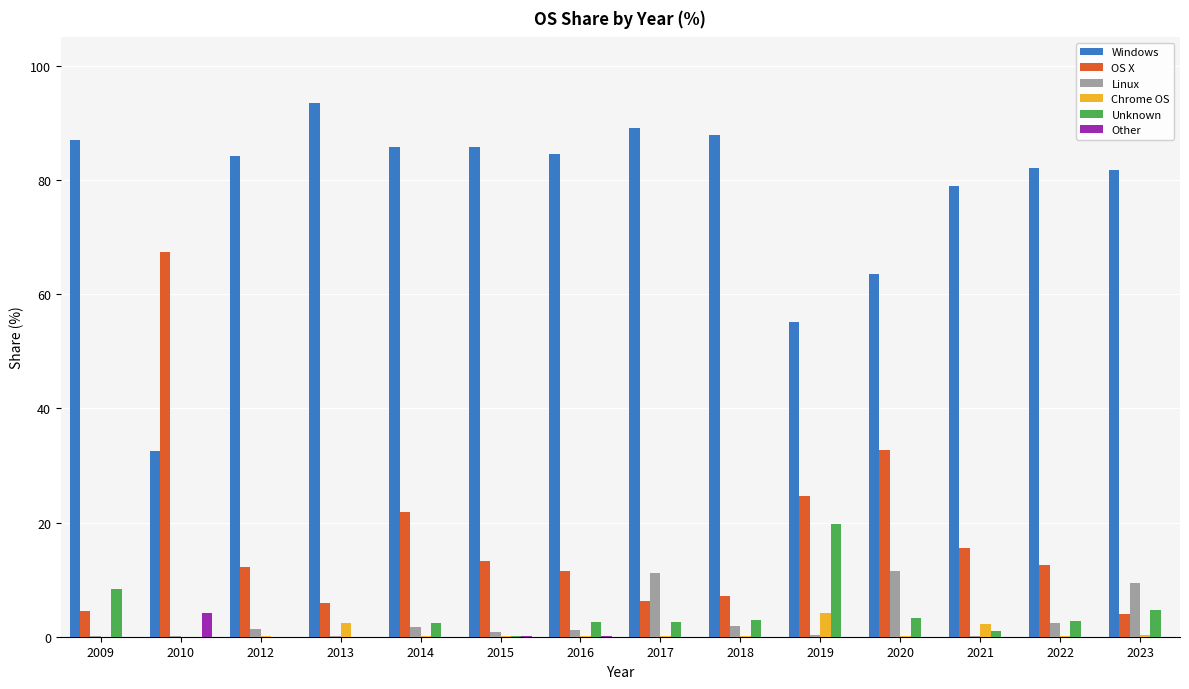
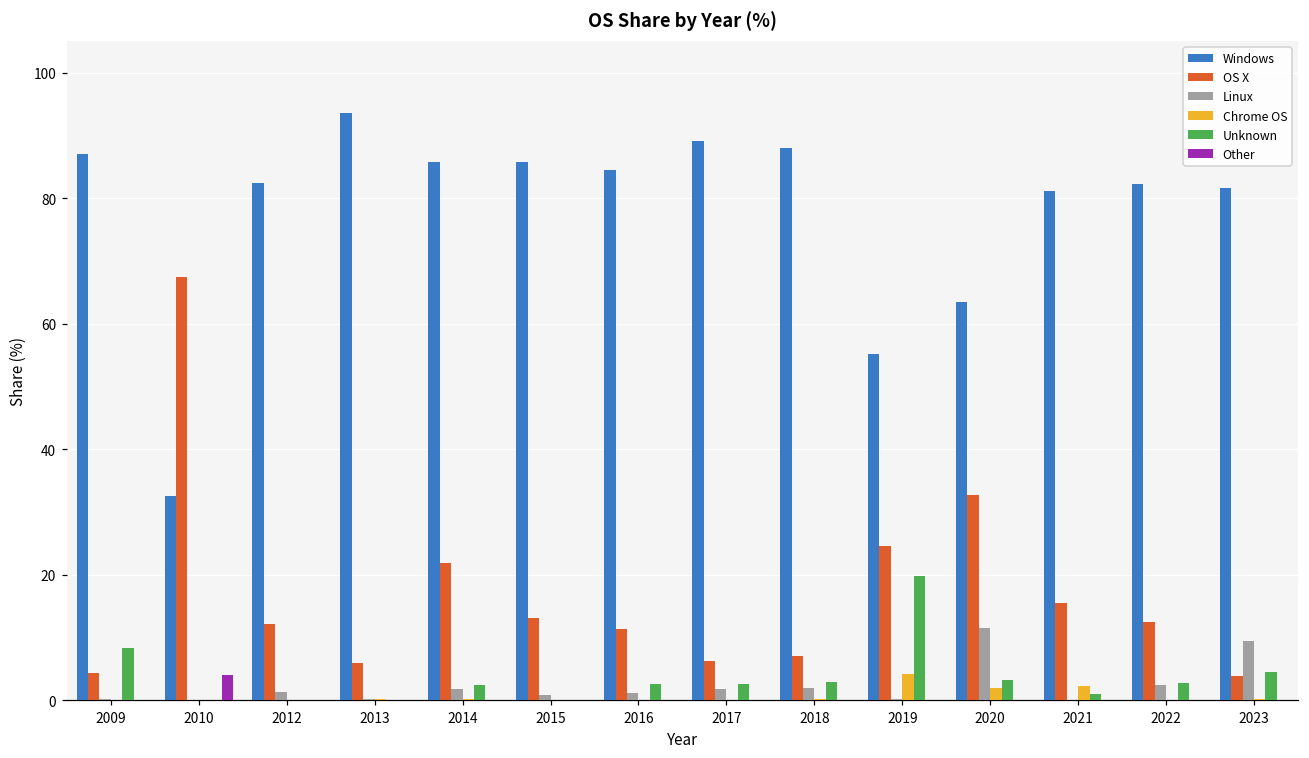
Windows, 2012: 84 -> 82
Chrome OS, 2013: 2 -> 0
Linux, 2017: 11 -> 2
Chrome OS, 2020: 0 -> 2
Windows, 2021: 79 -> 81
